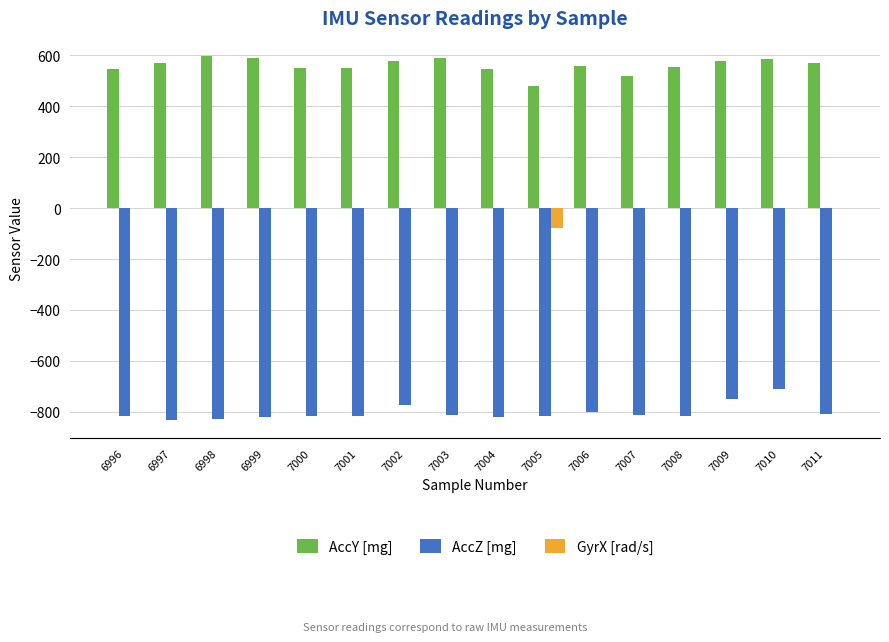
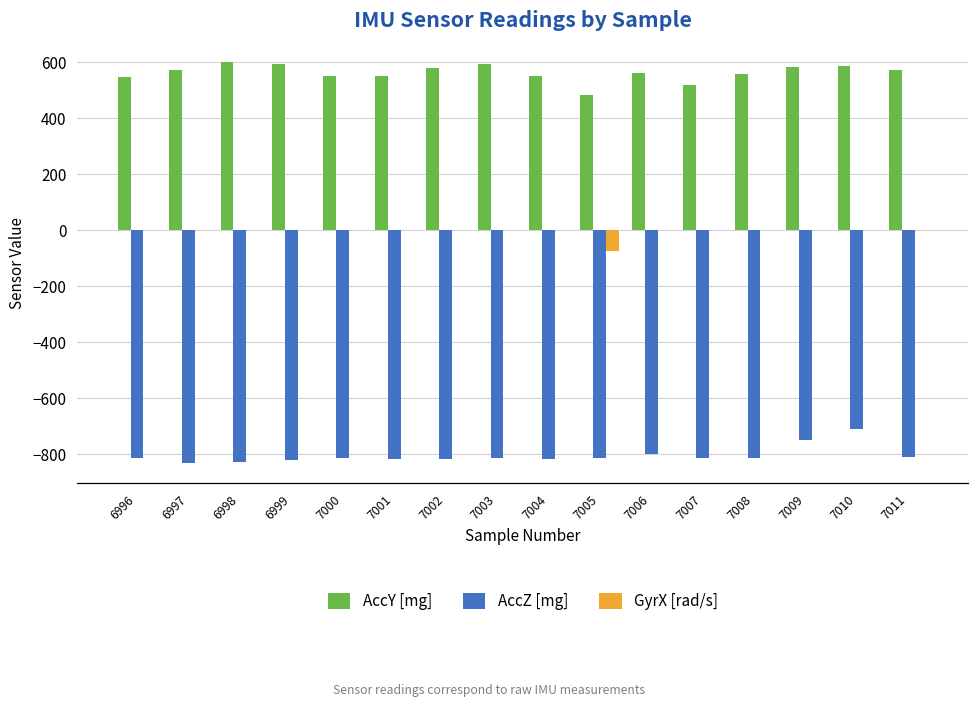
AccZ [mg], 7002: -770 -> -820
